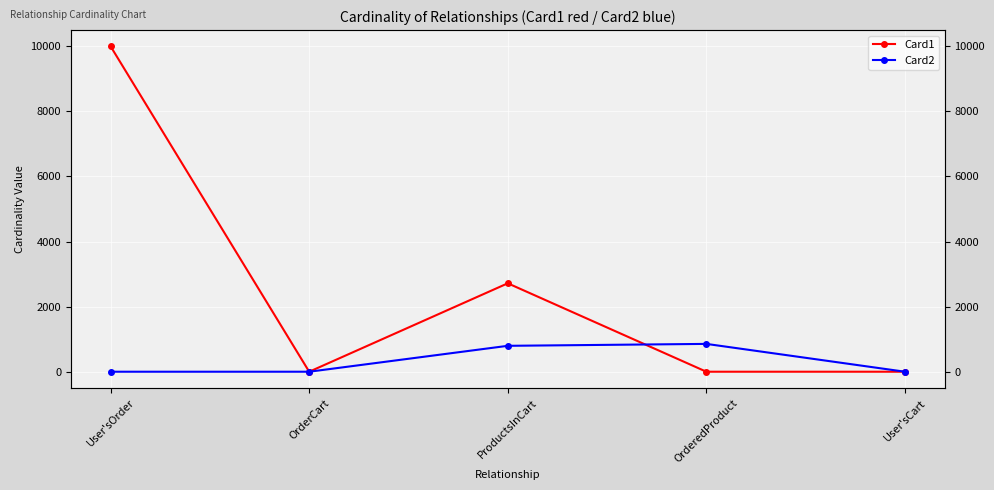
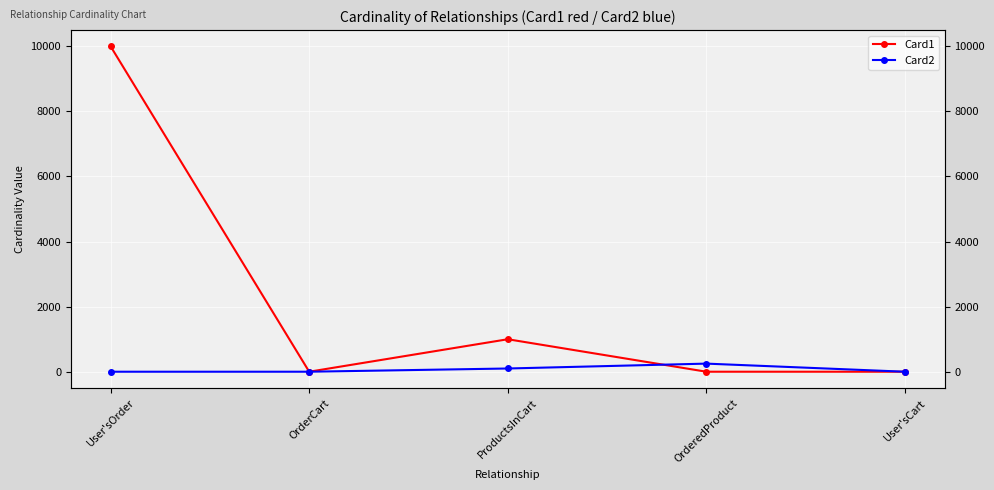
Card1, ProductsInCart: 2700 -> 1000
Card2, ProductsInCart: 800 -> 100
Card2, OrderedProduct: 900 -> 300
